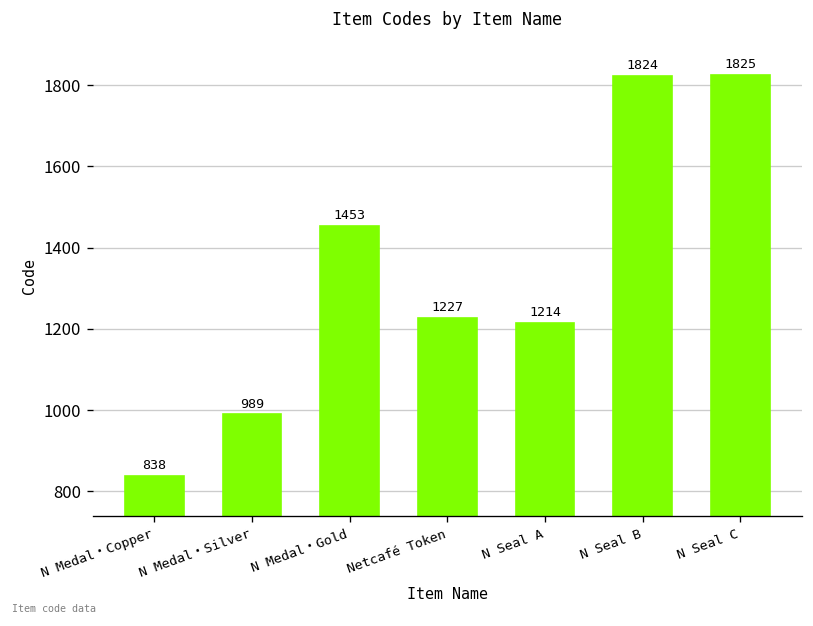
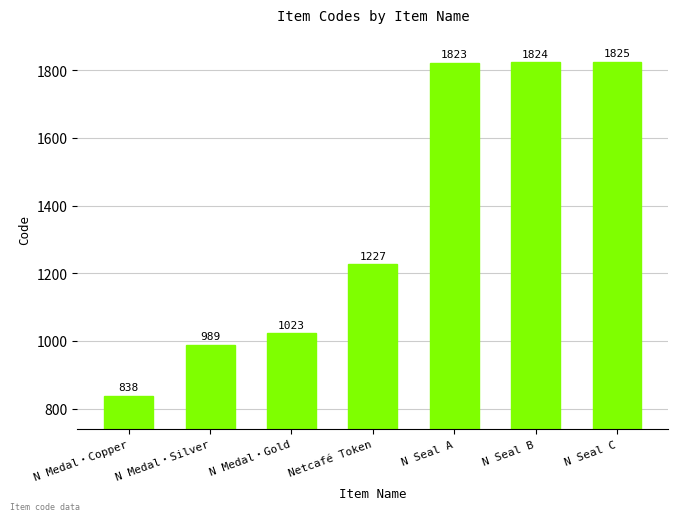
N Medal・Gold: 1453 -> 1023
N Seal A: 1214 -> 1823
